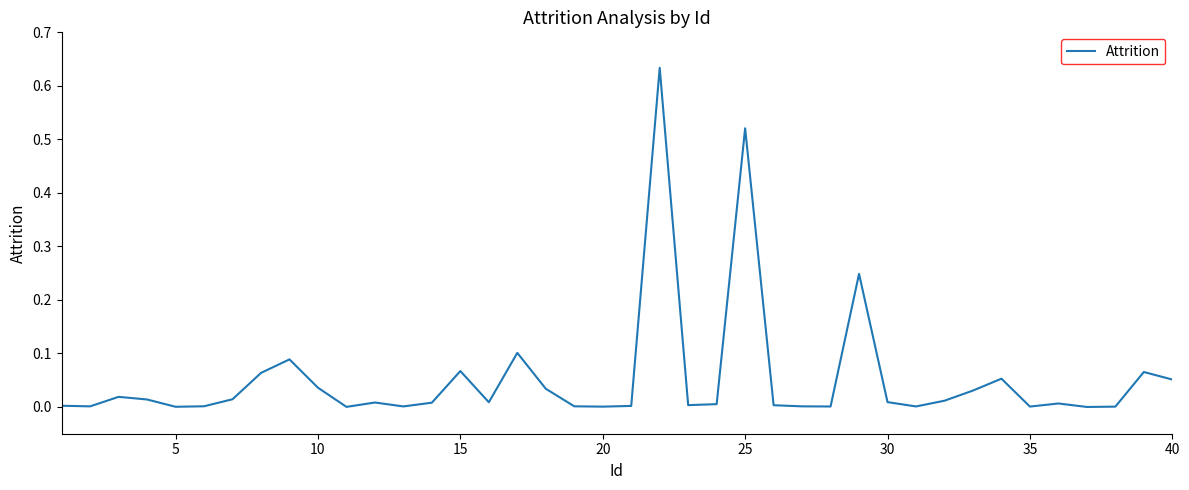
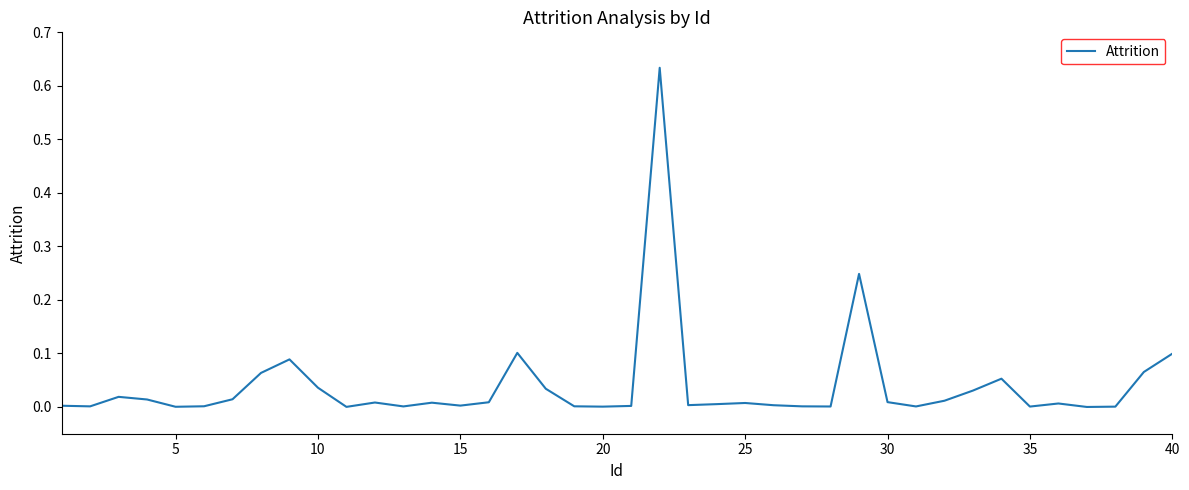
15: 0.07 -> 0.00
25: 0.52 -> 0.01
40: 0.05 -> 0.10
